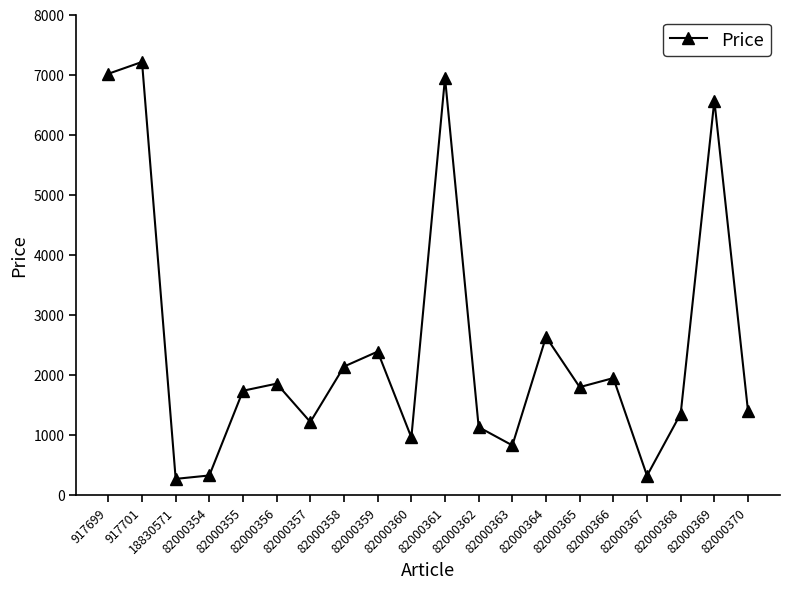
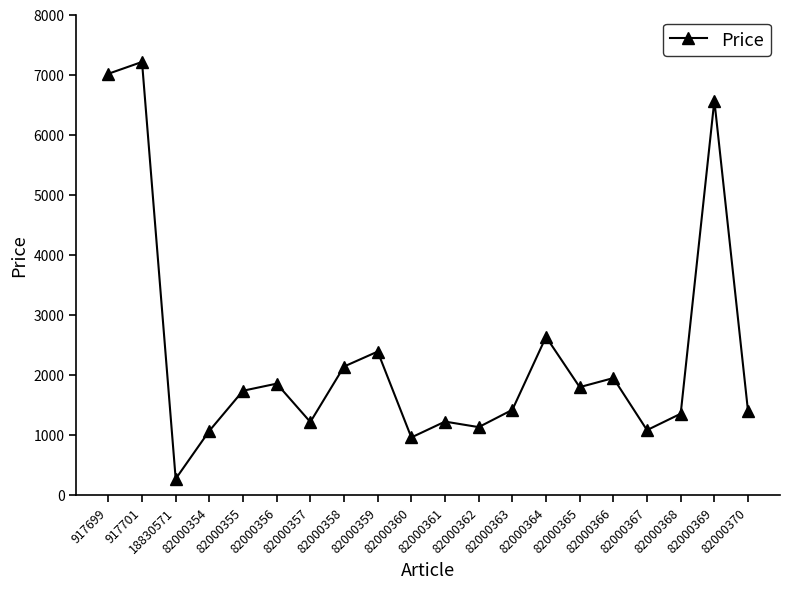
82000354: 300 -> 1100
82000361: 6900 -> 1200
82000363: 800 -> 1400
82000367: 300 -> 1100
